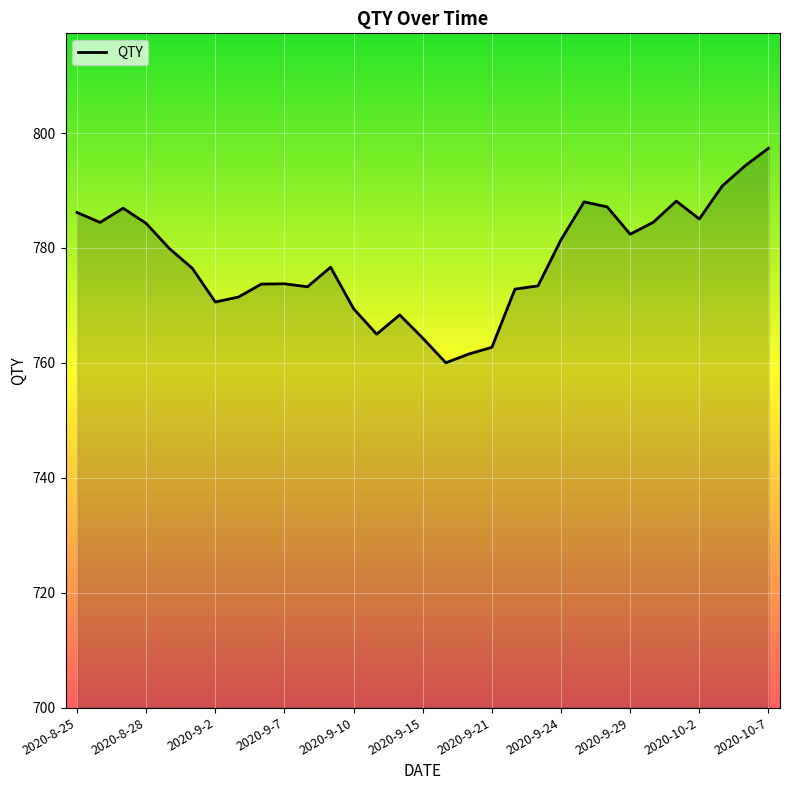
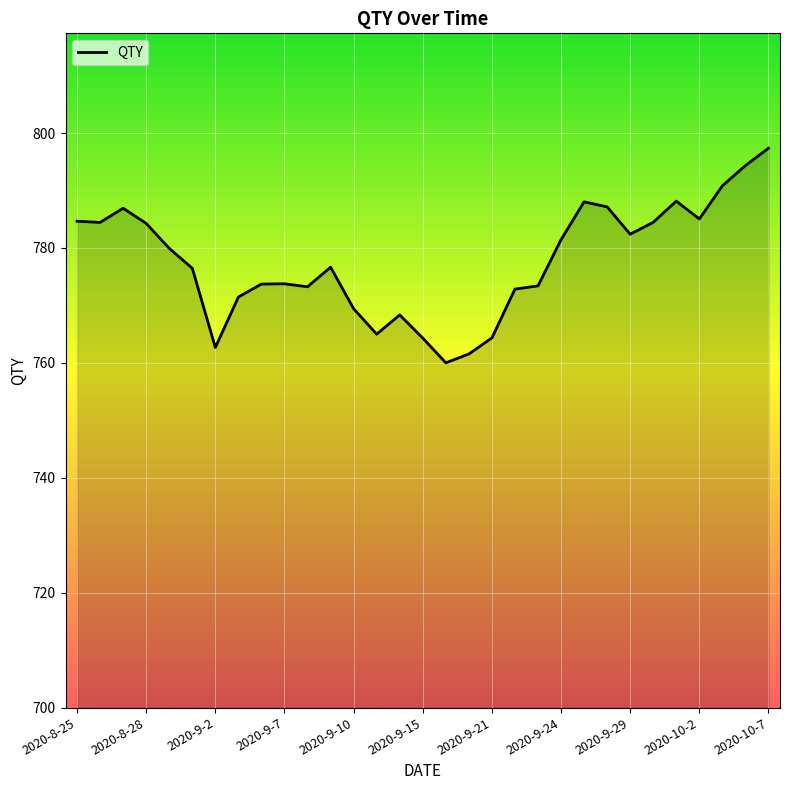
2020-8-25: 786 -> 785
2020-9-2: 771 -> 763
2020-9-21: 763 -> 764
